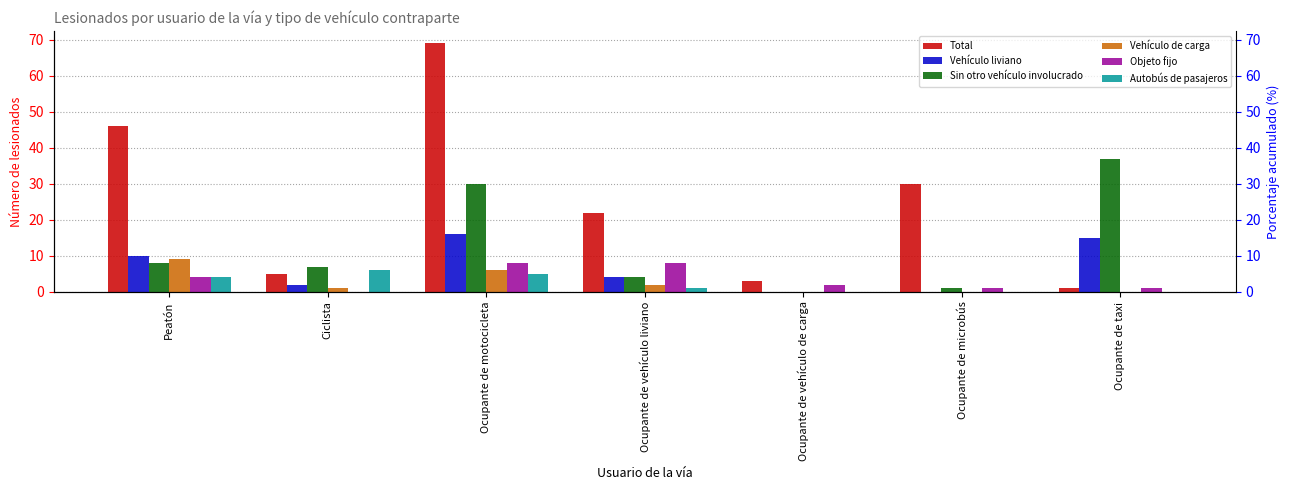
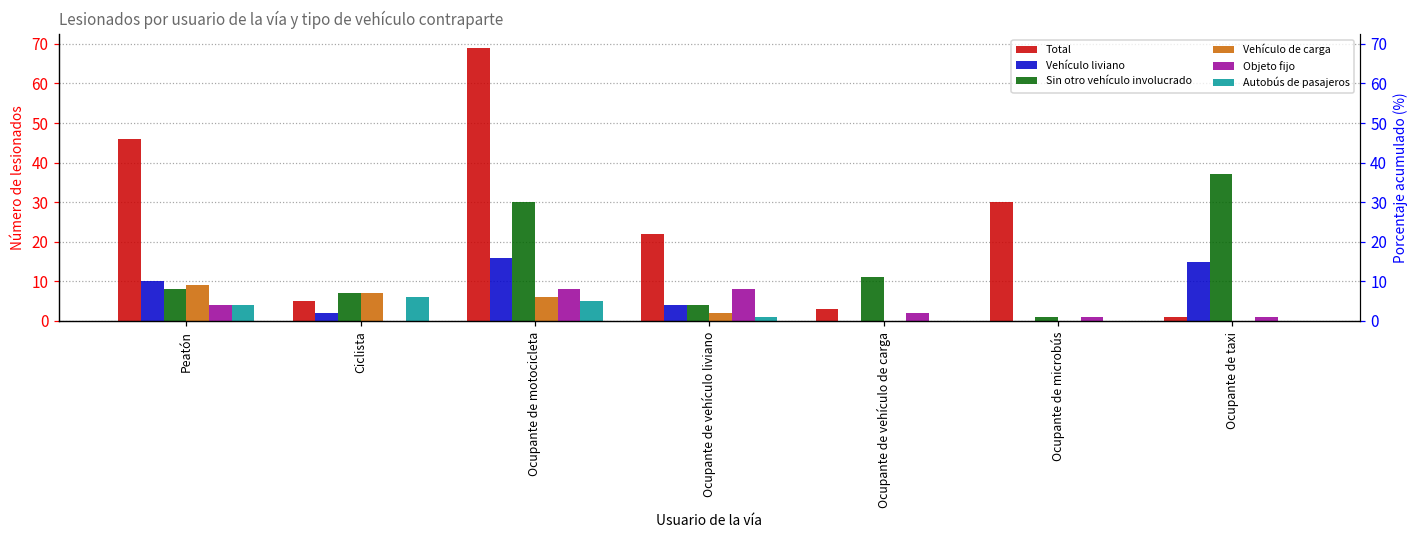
Vehículo de carga, Ciclista: 1 -> 7
Sin otro vehículo involucrado, Ocupante de vehículo de carga: 0 -> 11
